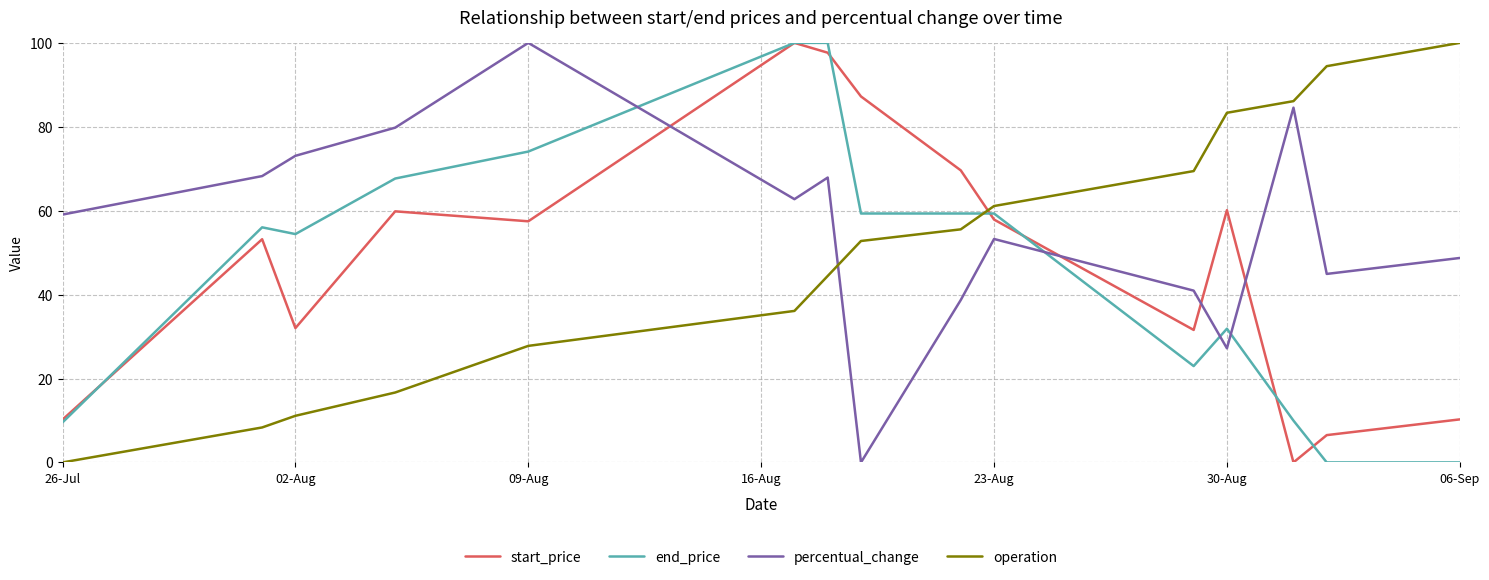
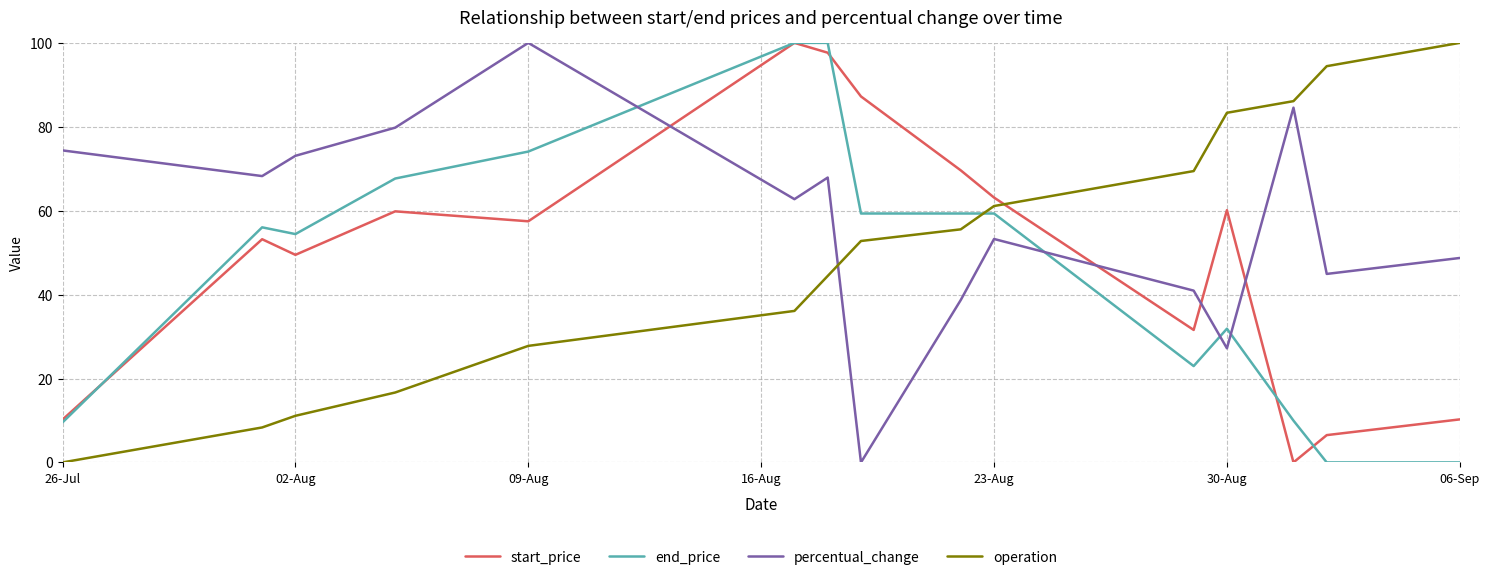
percentual_change, 26-Jul: 59 -> 74
start_price, 02-Aug: 32 -> 49
start_price, 23-Aug: 58 -> 63
